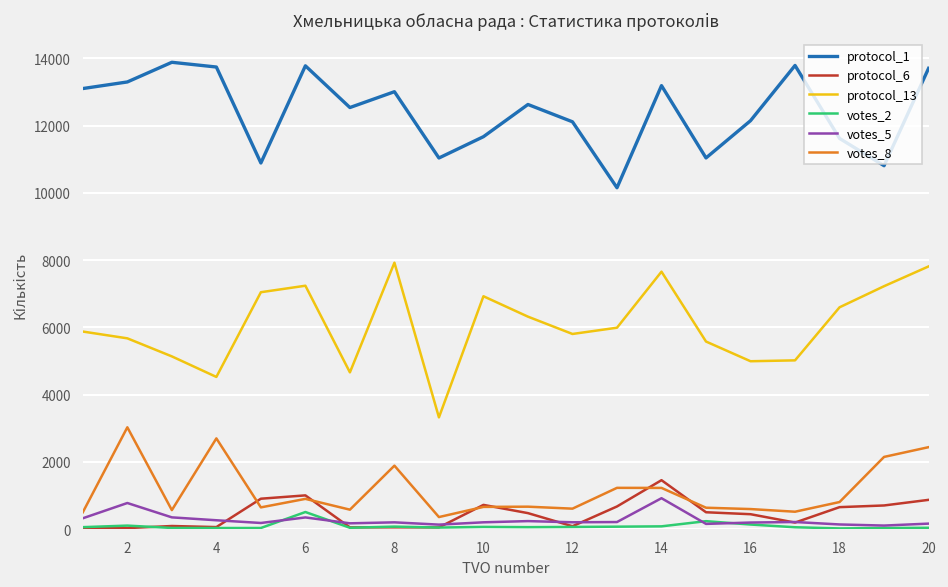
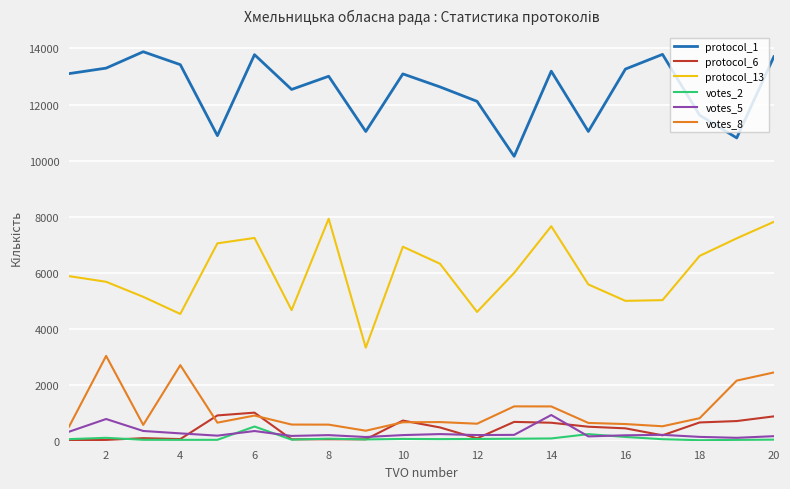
protocol_1, 4: 13700 -> 13400
votes_8, 8: 1900 -> 600
protocol_1, 10: 11700 -> 13100
protocol_13, 12: 5800 -> 4600
protocol_6, 14: 1500 -> 600
protocol_1, 16: 12100 -> 13300
